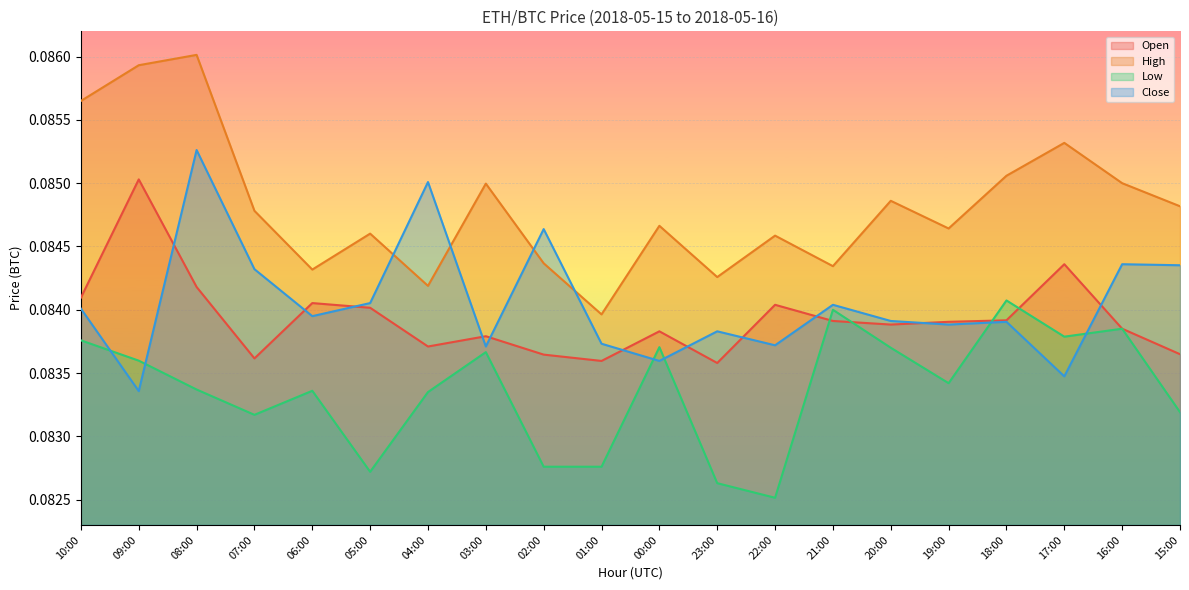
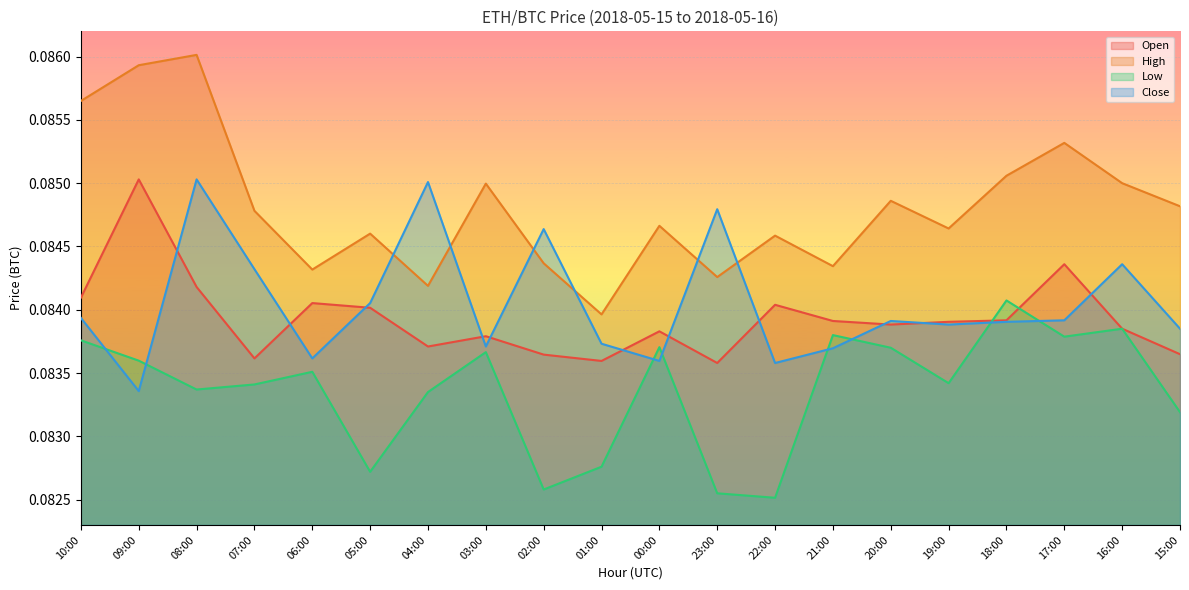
Close, 10:00: 0.08401 -> 0.08394
Close, 08:00: 0.08526 -> 0.08503
Low, 07:00: 0.08317 -> 0.08341
Low, 06:00: 0.08336 -> 0.08351
Close, 06:00: 0.08395 -> 0.08362
Low, 02:00: 0.08276 -> 0.08258
Low, 23:00: 0.08263 -> 0.08255
Close, 23:00: 0.08383 -> 0.08479
Close, 22:00: 0.08372 -> 0.08358
Low, 21:00: 0.0840 -> 0.0838
Close, 21:00: 0.08404 -> 0.08370
Close, 17:00: 0.08347 -> 0.08392
Close, 15:00: 0.08435 -> 0.08385
